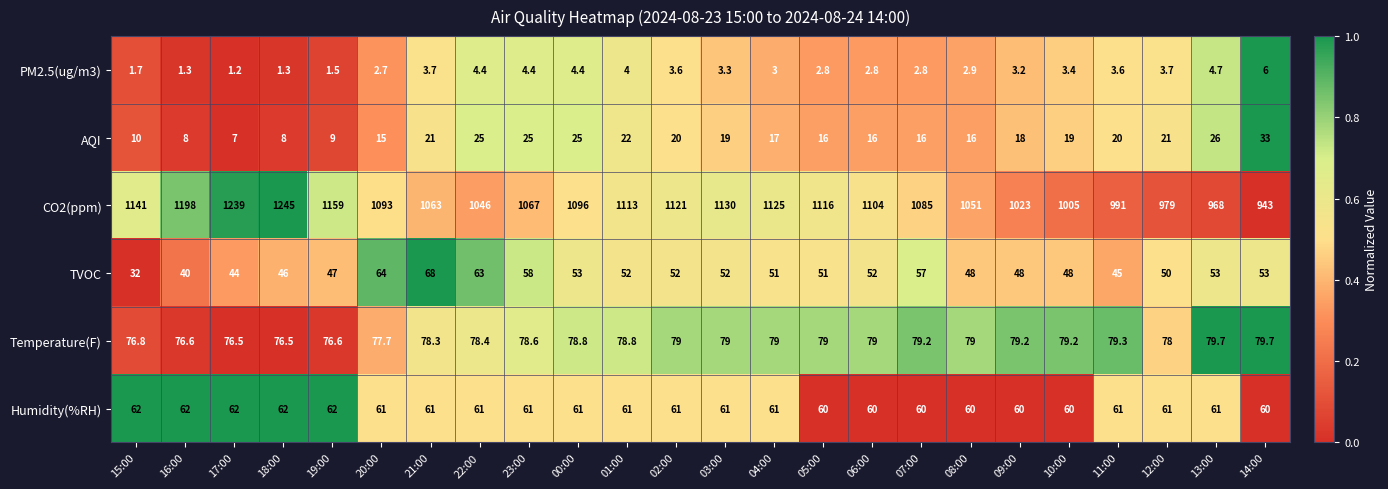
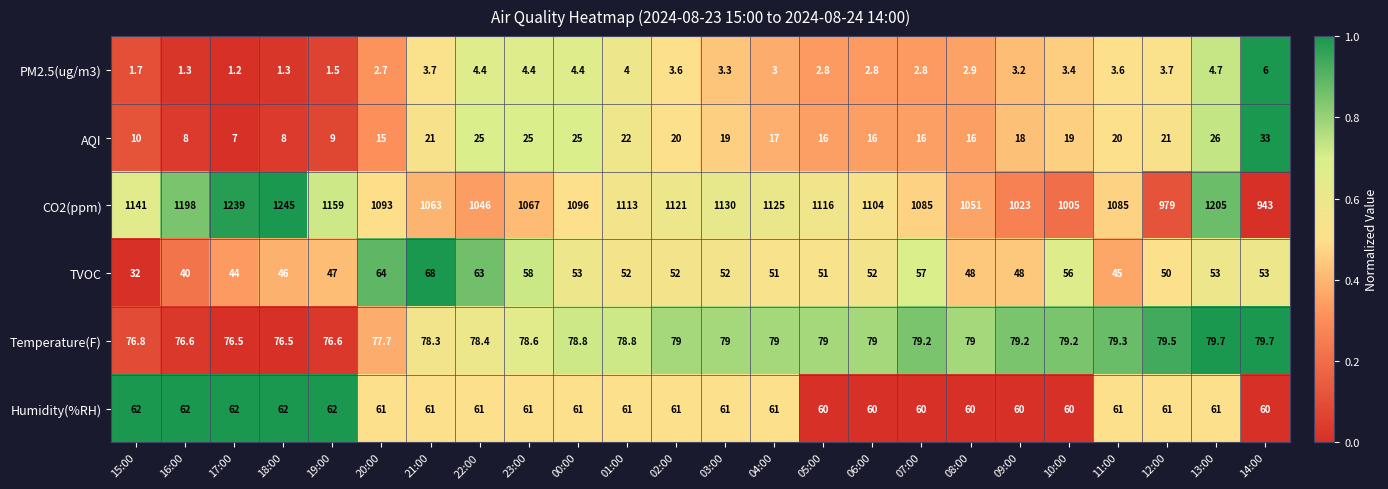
CO2(ppm), 11:00: 991 -> 1085
CO2(ppm), 13:00: 968 -> 1205
TVOC, 10:00: 48 -> 56
Temperature(F), 12:00: 78 -> 79.5
